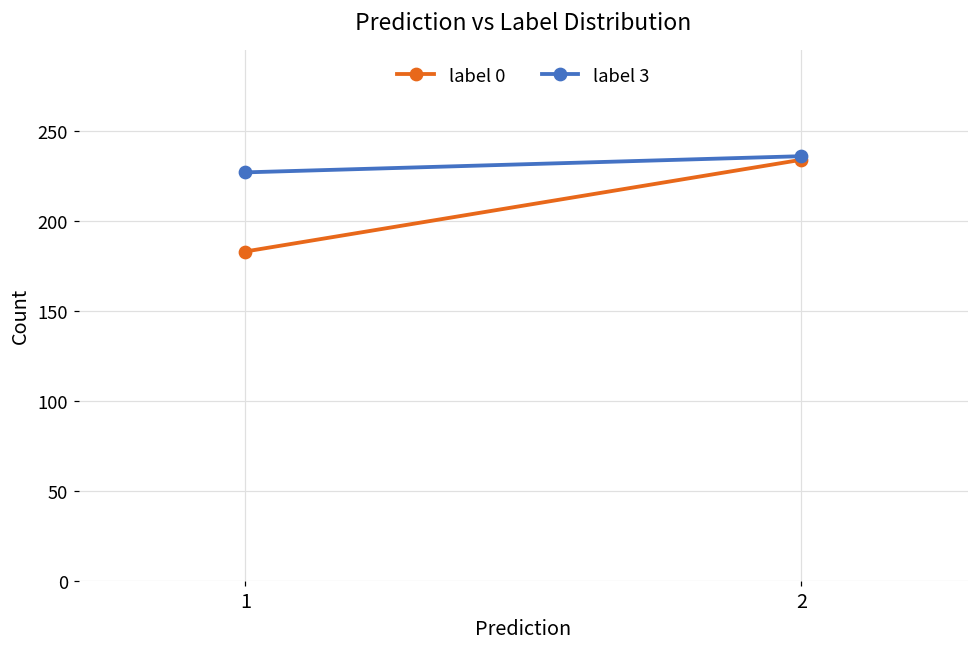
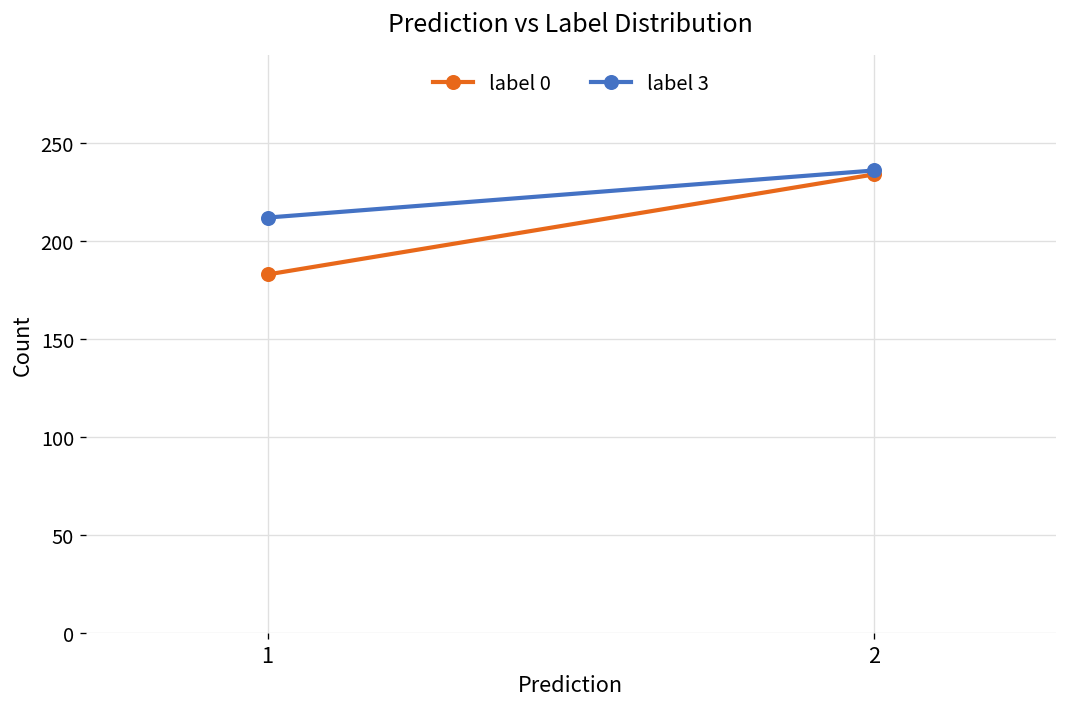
label 3, 1: 227 -> 212
